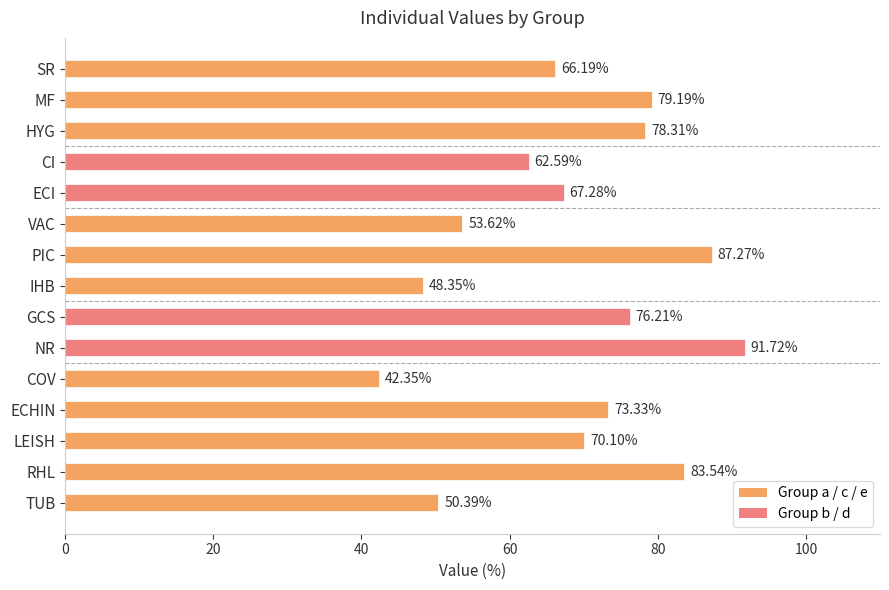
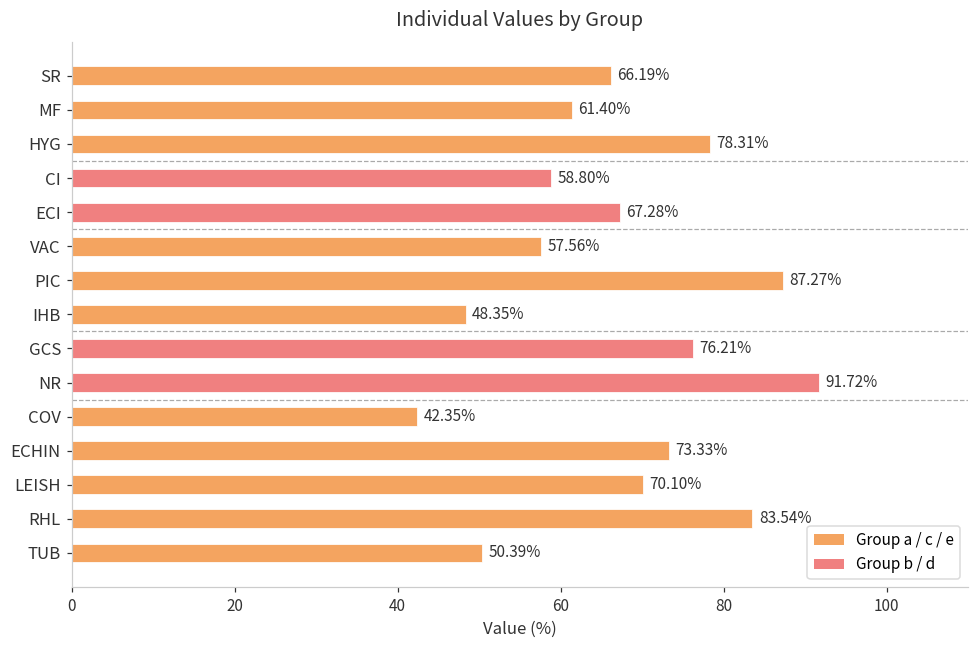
MF: 79.19% -> 61.40%
CI: 62.59% -> 58.80%
VAC: 53.62% -> 57.56%
